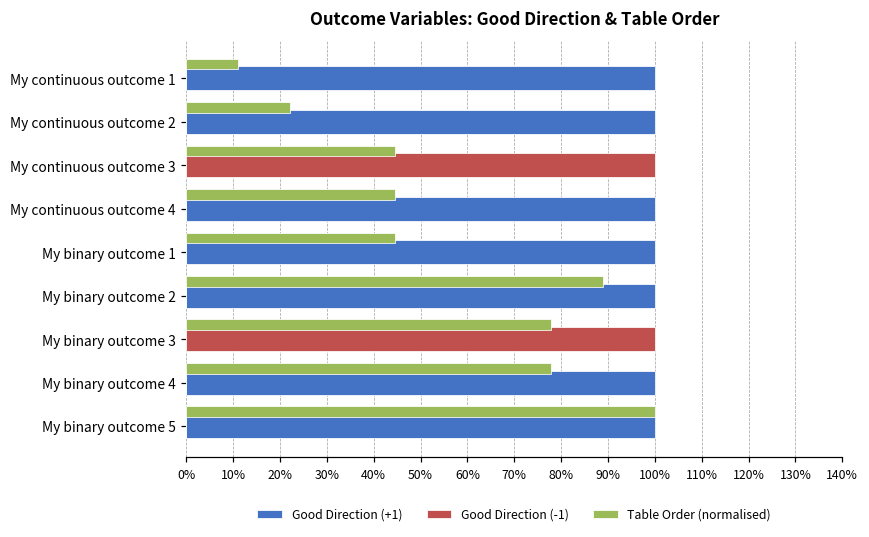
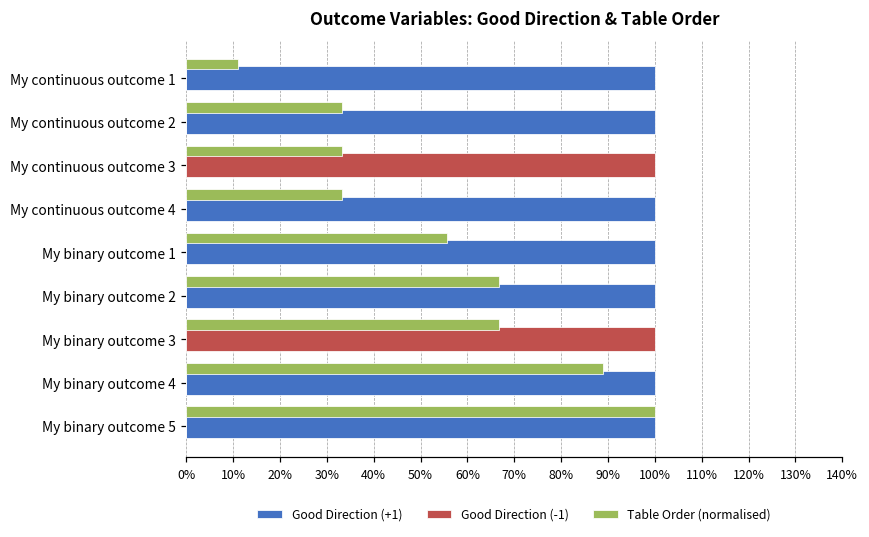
Table Order (normalised), My continuous outcome 2: 22% -> 33%
Table Order (normalised), My continuous outcome 3: 44% -> 33%
Table Order (normalised), My continuous outcome 4: 44% -> 33%
Table Order (normalised), My binary outcome 1: 44% -> 56%
Table Order (normalised), My binary outcome 2: 89% -> 67%
Table Order (normalised), My binary outcome 3: 78% -> 67%
Table Order (normalised), My binary outcome 4: 78% -> 89%
